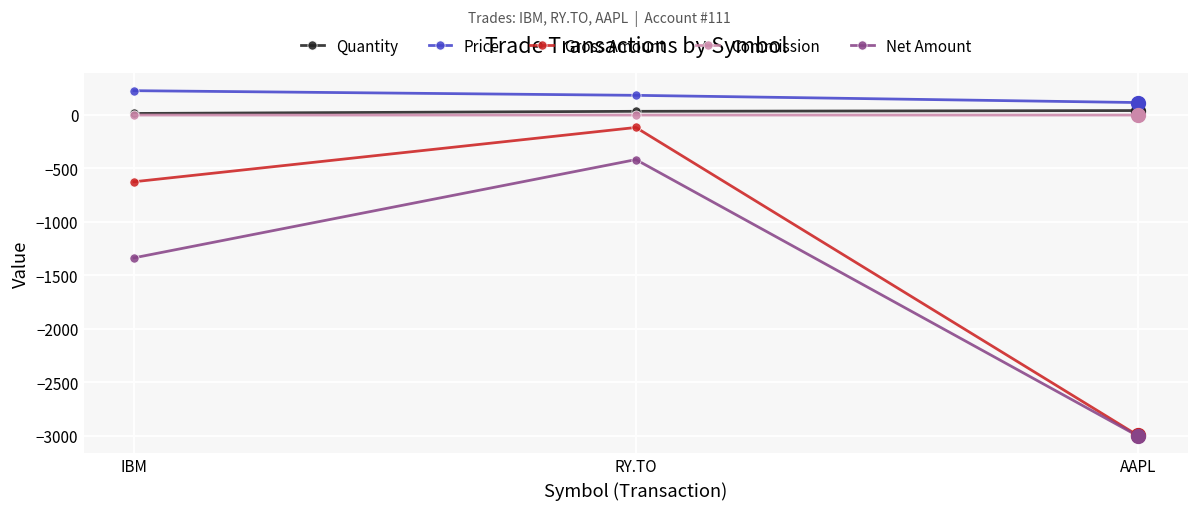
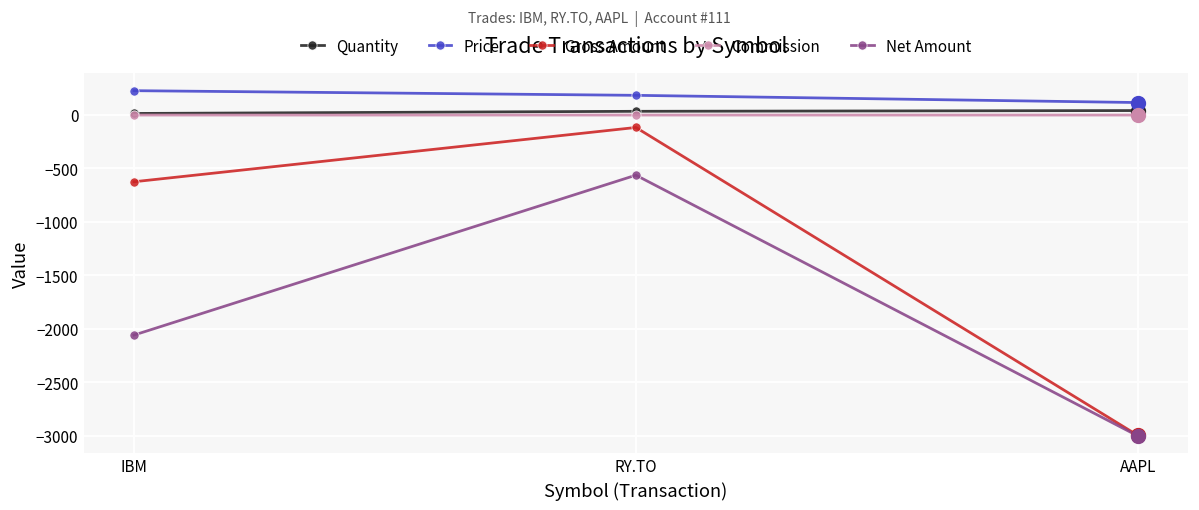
Net Amount, IBM: -1300 -> -2100
Net Amount, RY.TO: -400 -> -600
